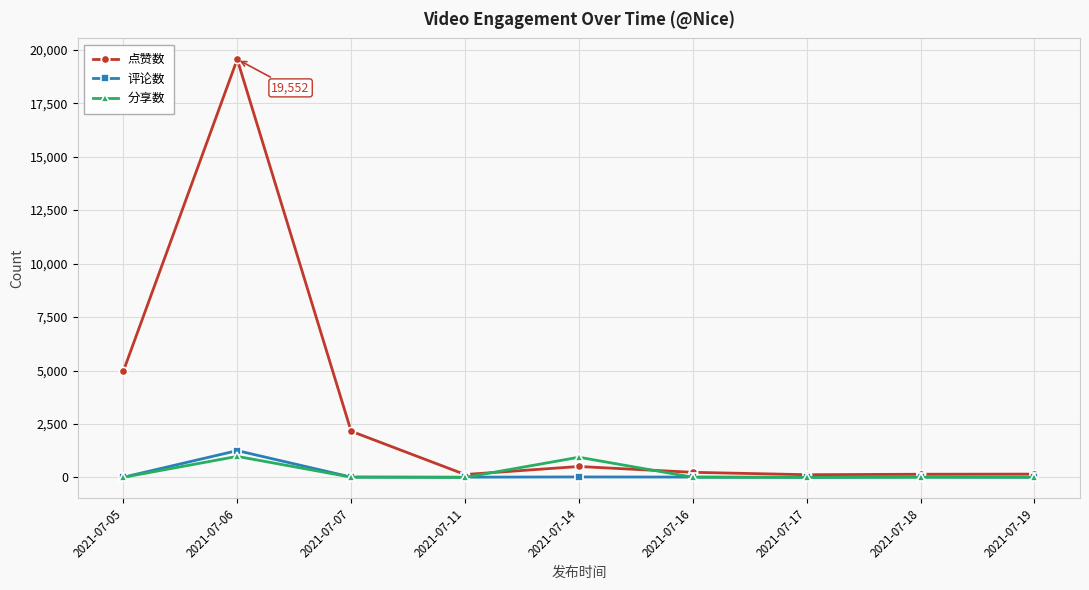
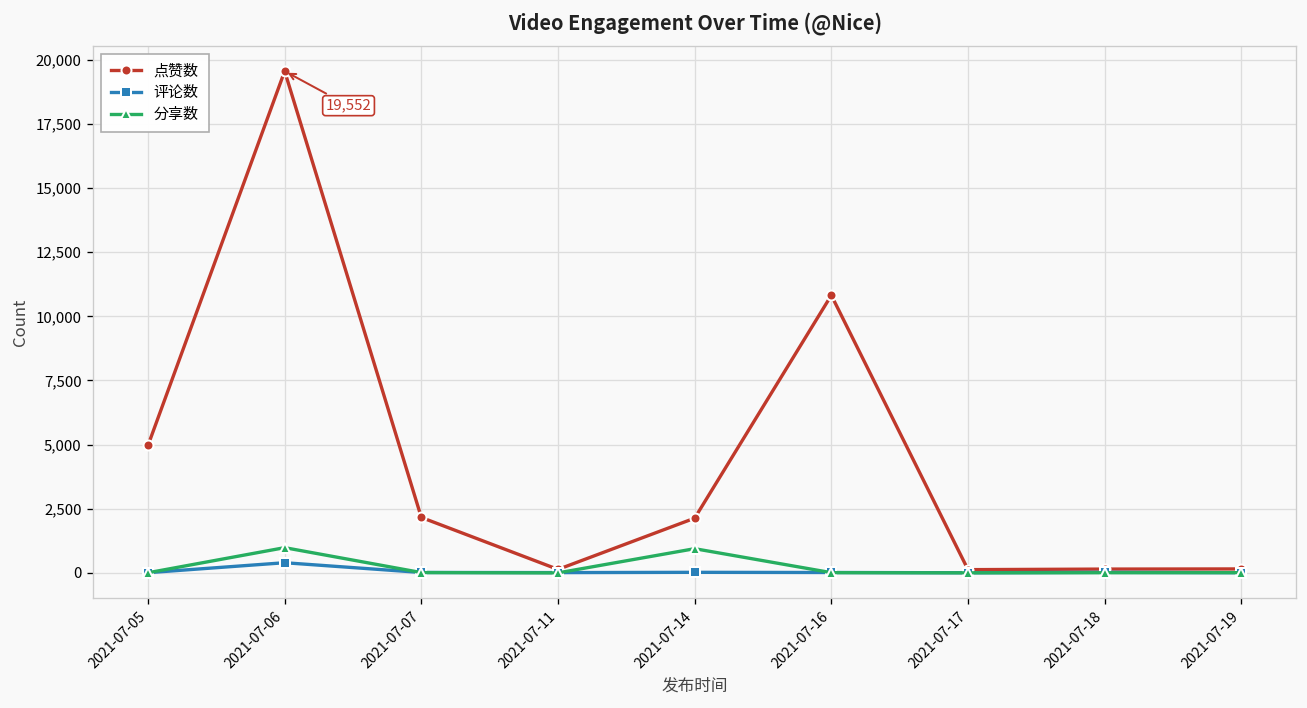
评论数, 2021-07-06: 1,300 -> 400
点赞数, 2021-07-14: 500 -> 2,100
点赞数, 2021-07-16: 200 -> 10,800
